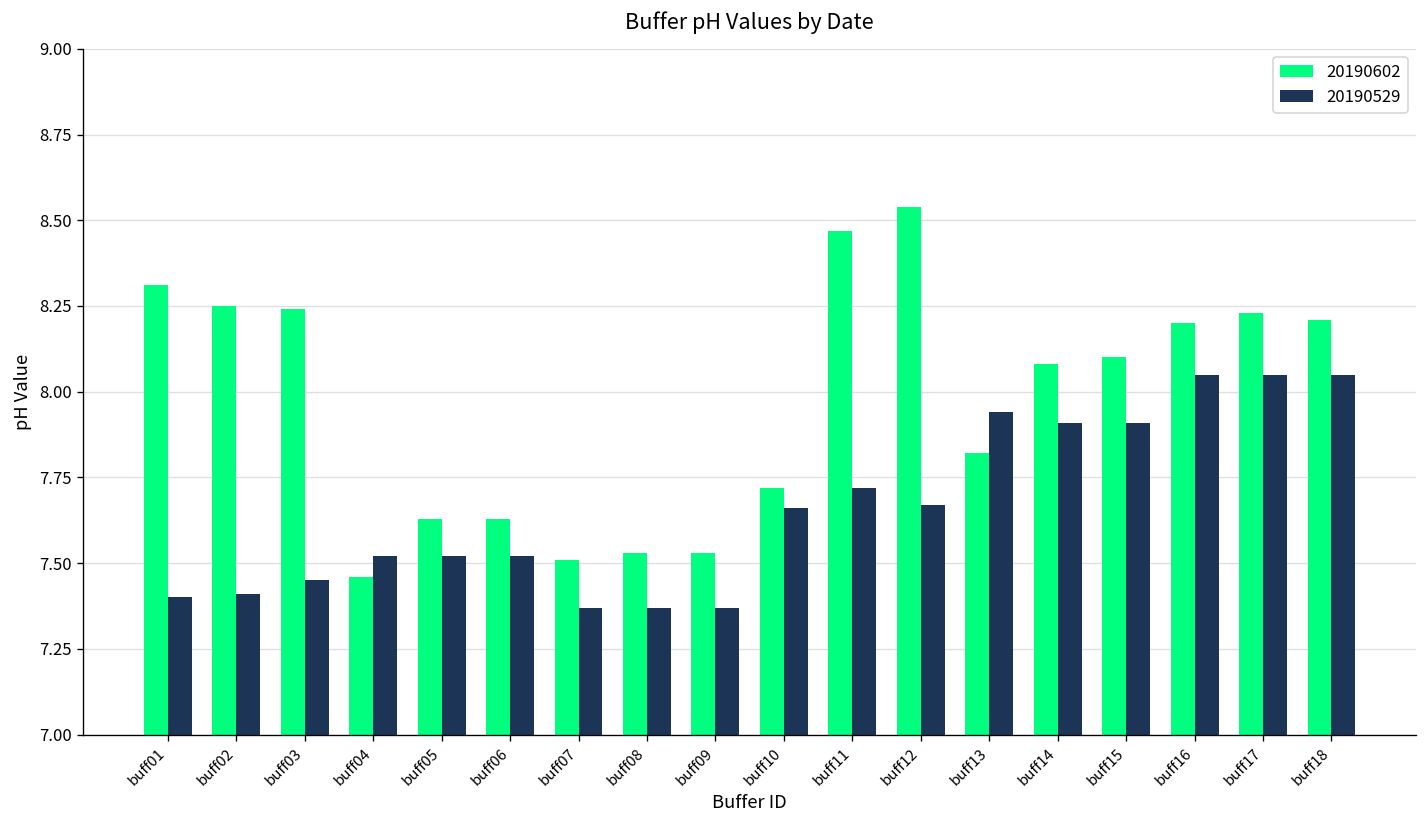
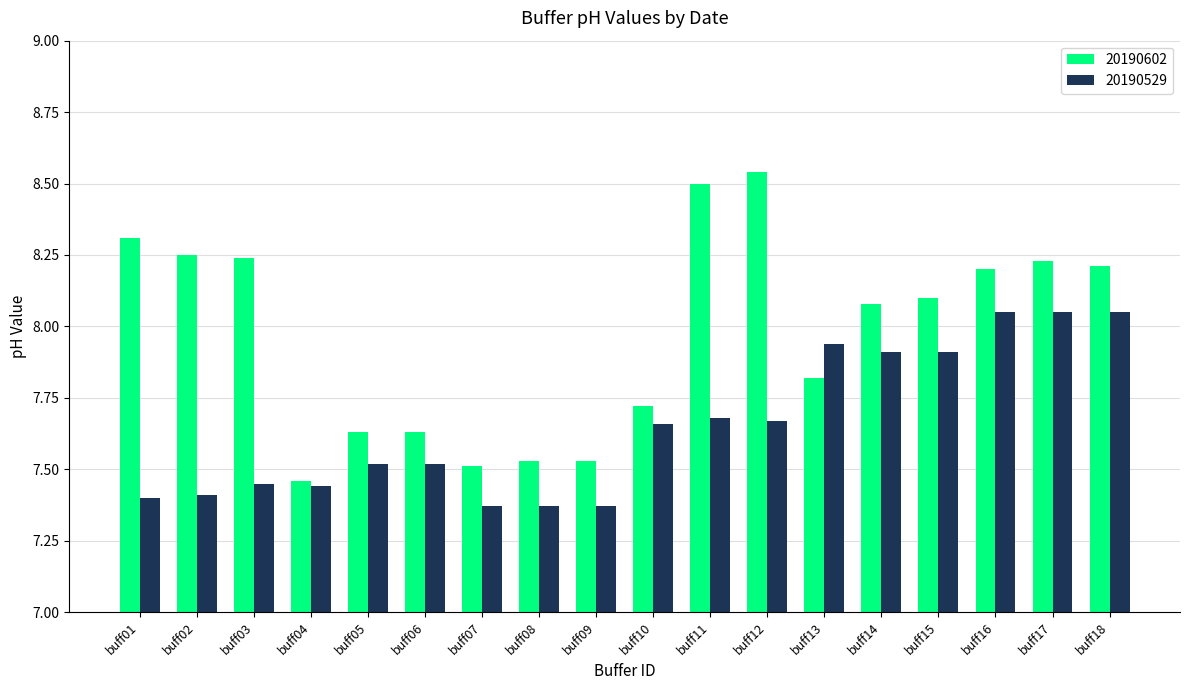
20190529, buff04: 7.52 -> 7.44
20190602, buff11: 8.47 -> 8.50
20190529, buff11: 7.72 -> 7.68
